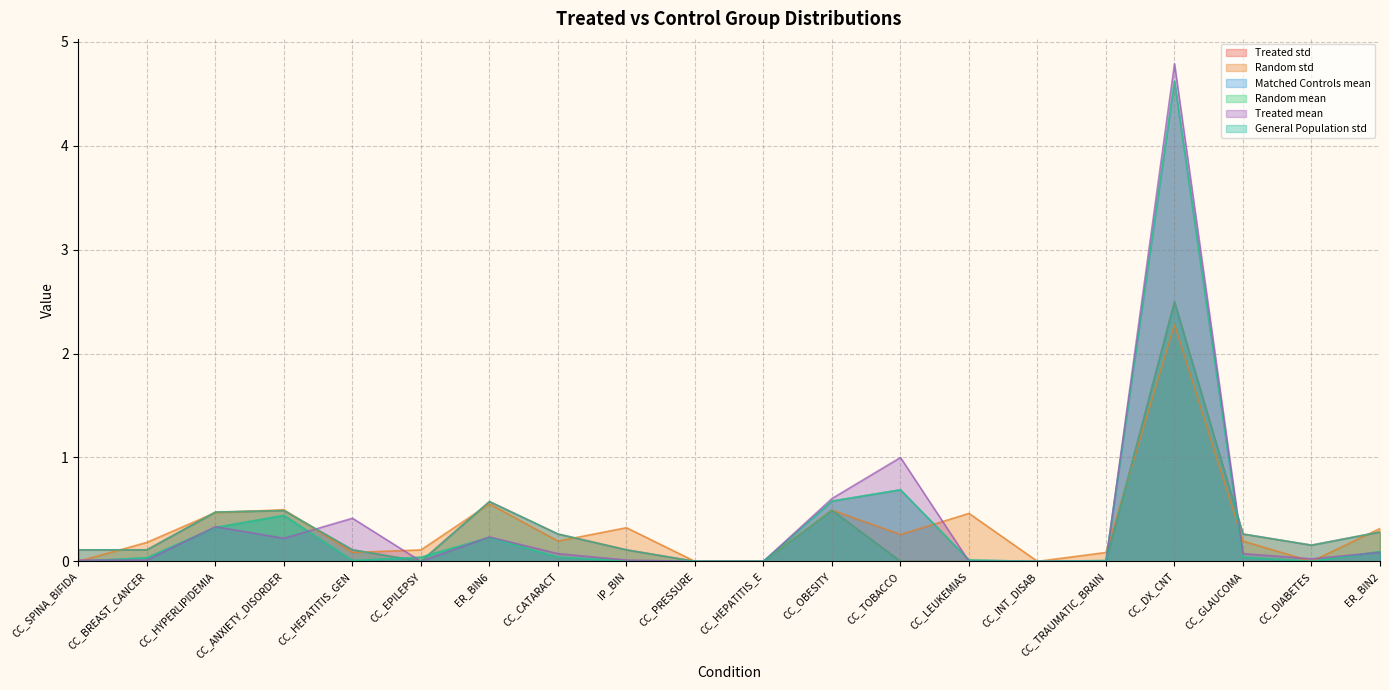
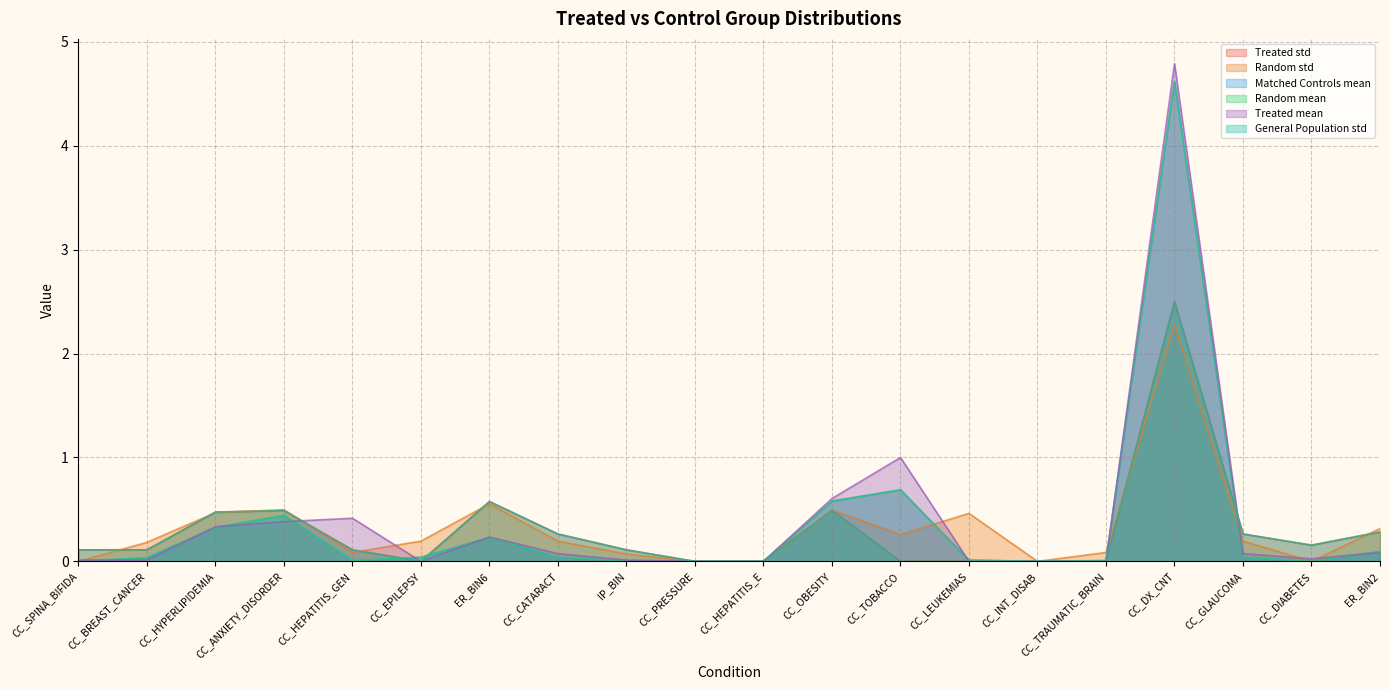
Treated mean, CC_ANXIETY_DISORDER: 0.22 -> 0.38
Random std, CC_EPILEPSY: 0.11 -> 0.20
Random std, IP_BIN: 0.32 -> 0.07
